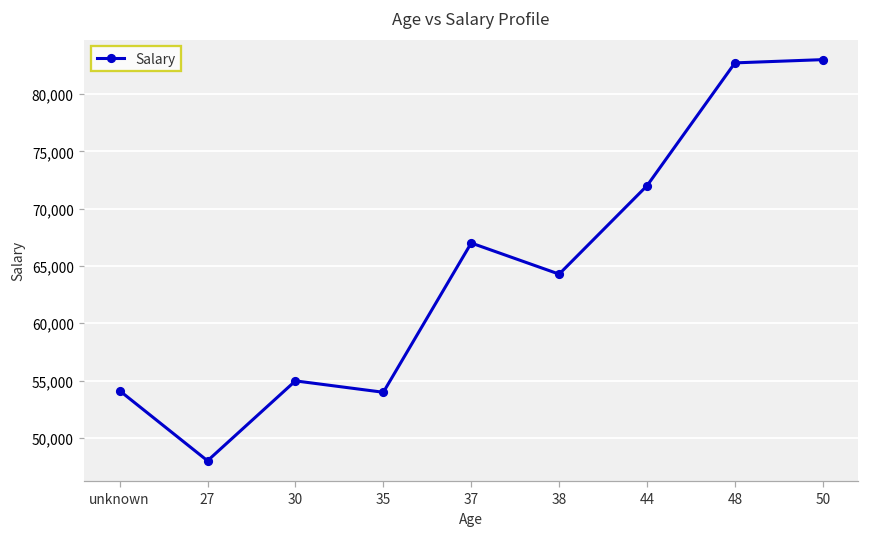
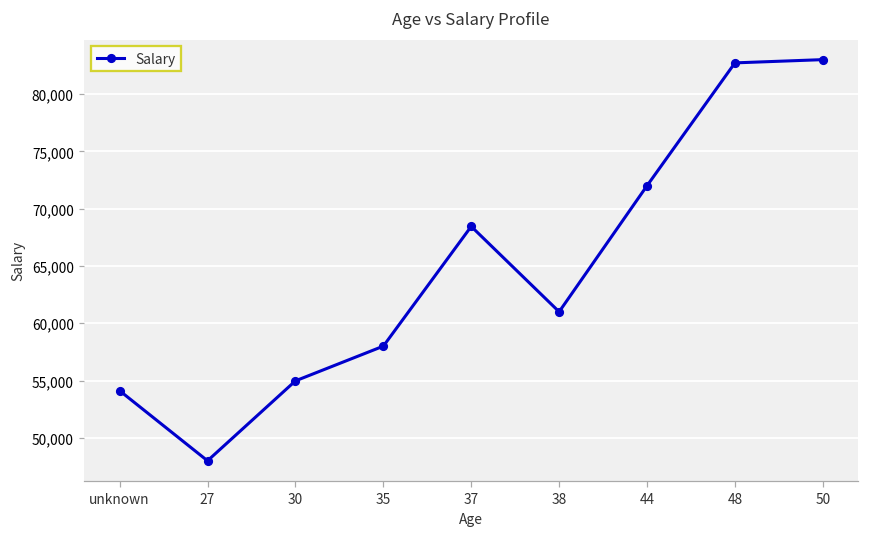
35: 54,000 -> 58,000
37: 67,000 -> 68,400
38: 64,300 -> 61,000
